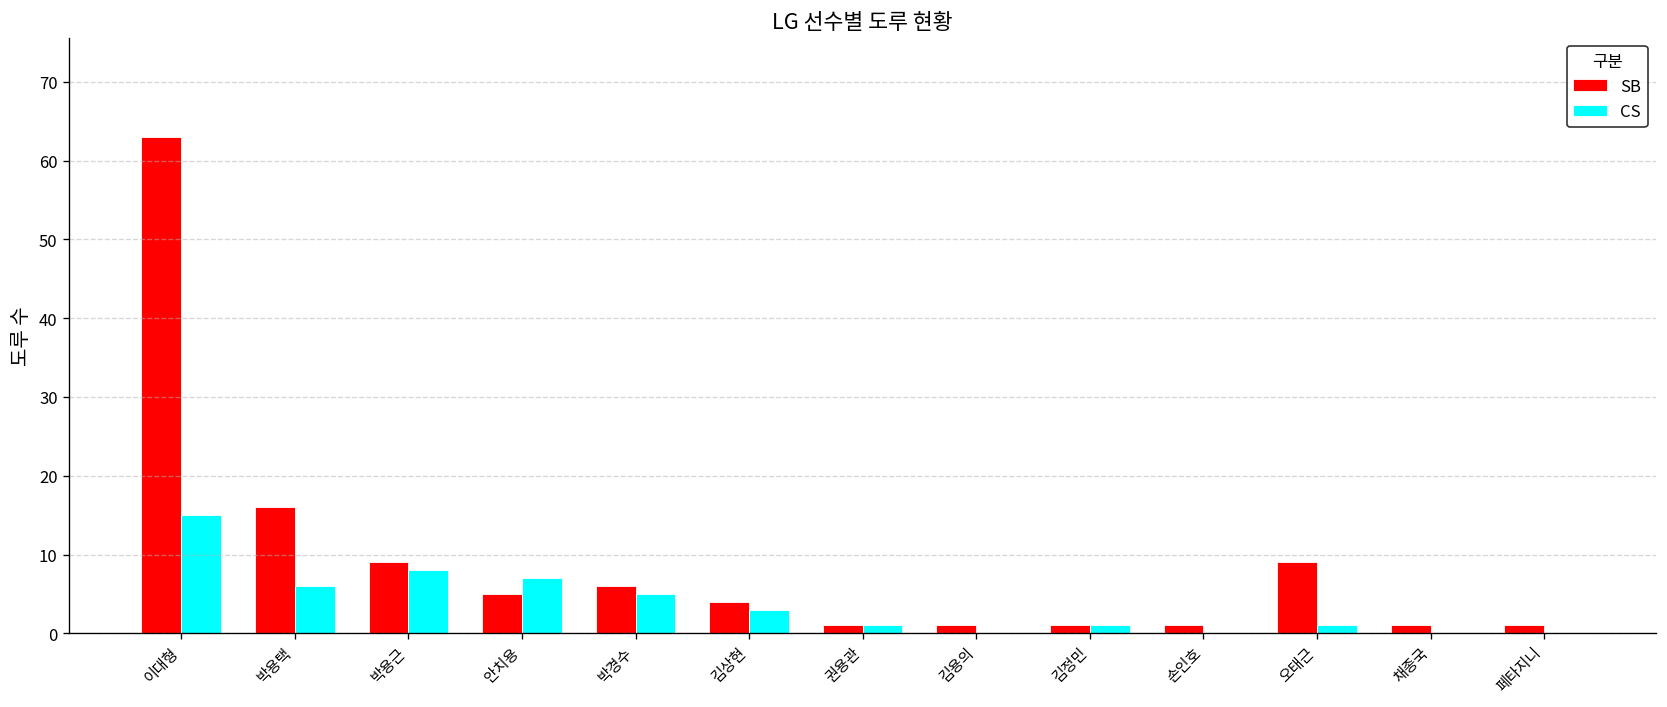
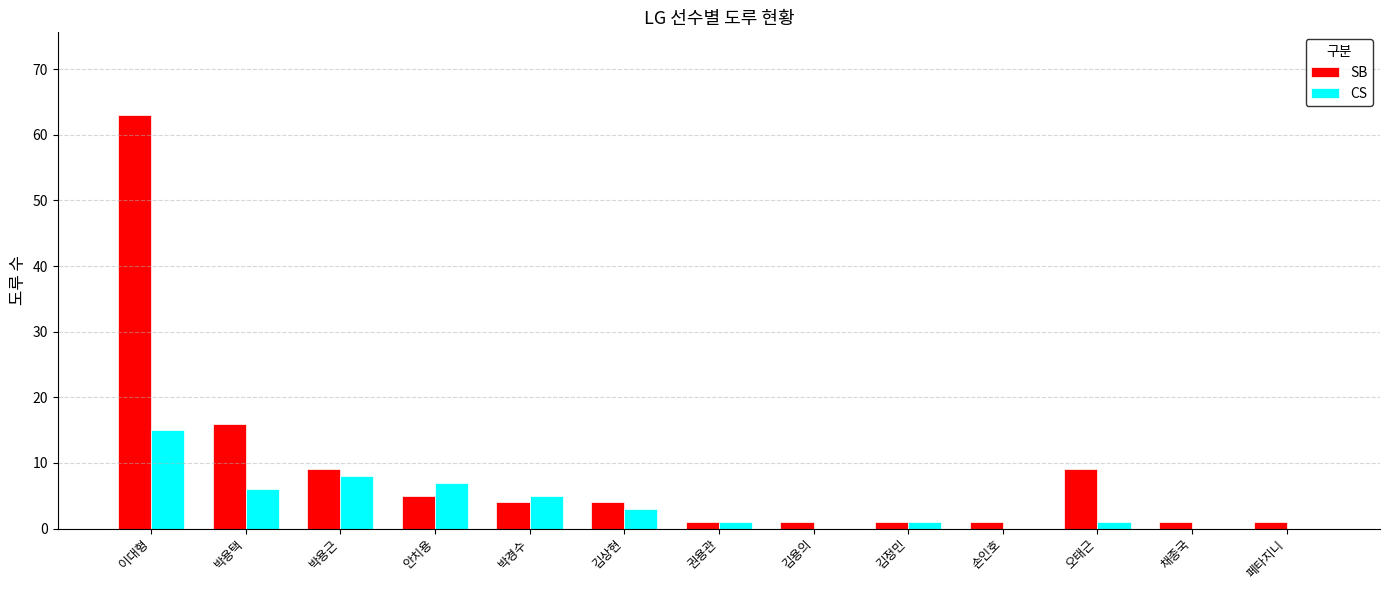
SB, 박경수: 6 -> 4
